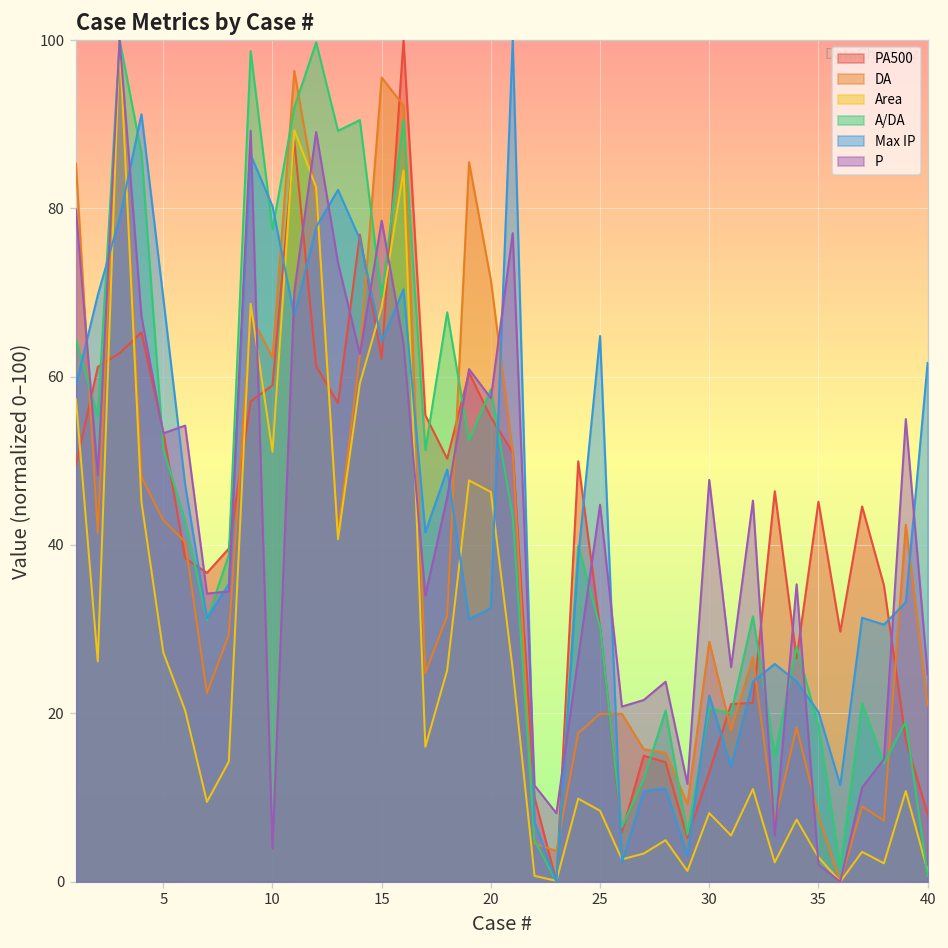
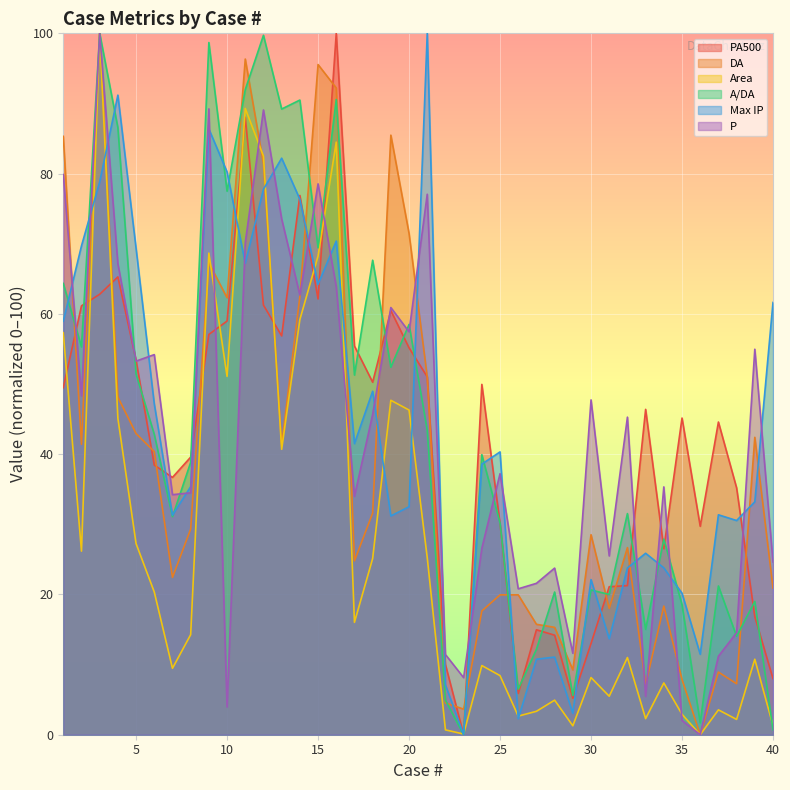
Max IP, 25: 65 -> 40
P, 25: 45 -> 37
